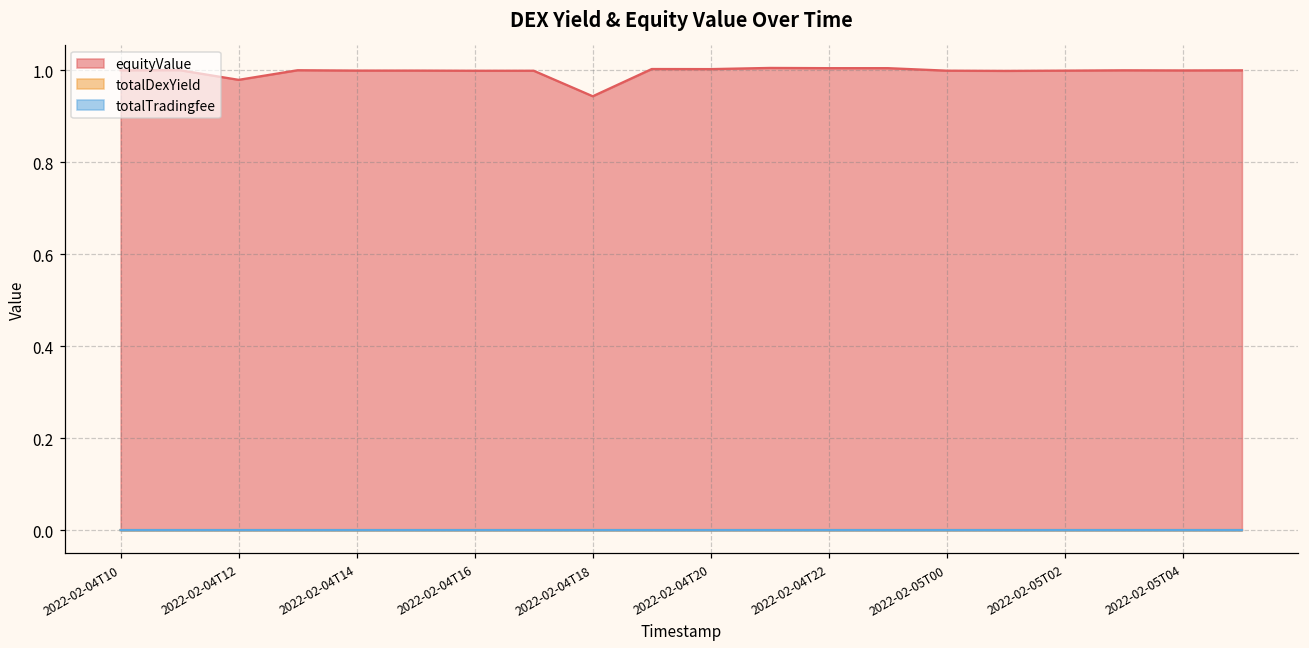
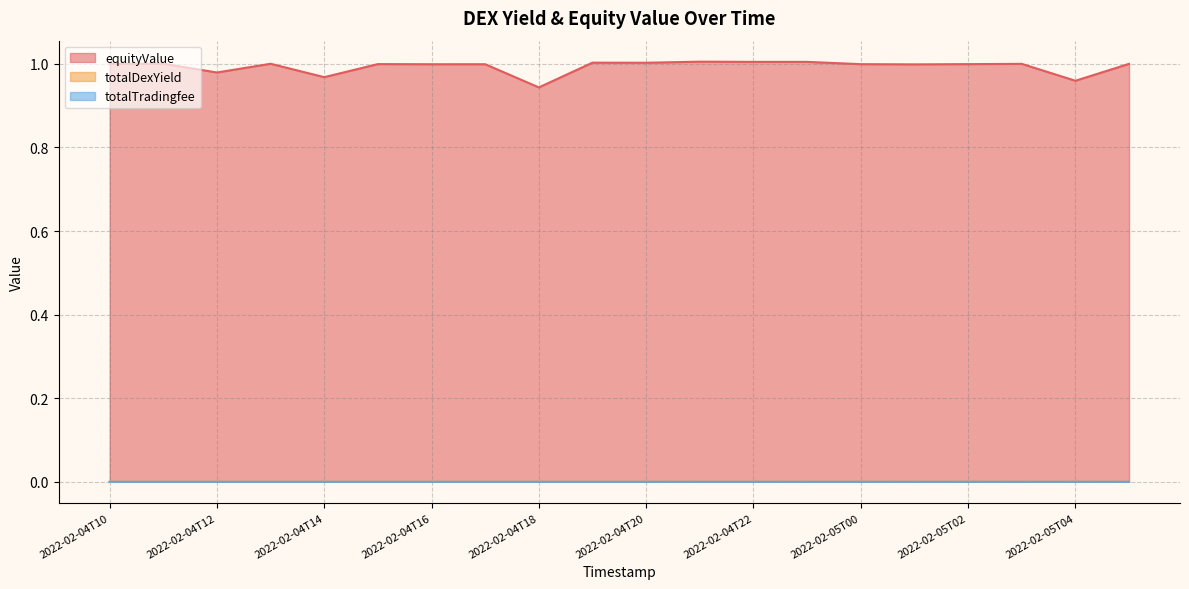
equityValue, 2022-02-04T14: 1.00 -> 0.97
equityValue, 2022-02-05T04: 1.00 -> 0.96
